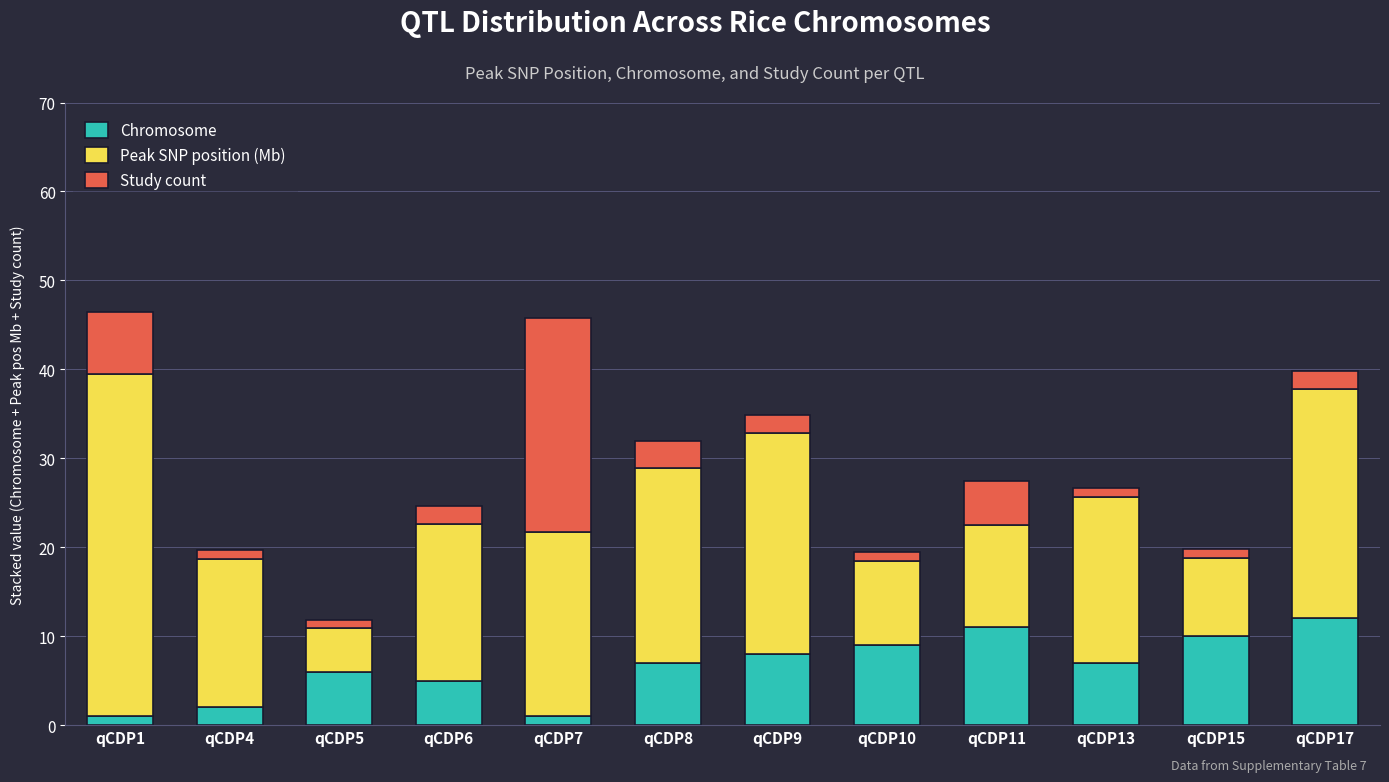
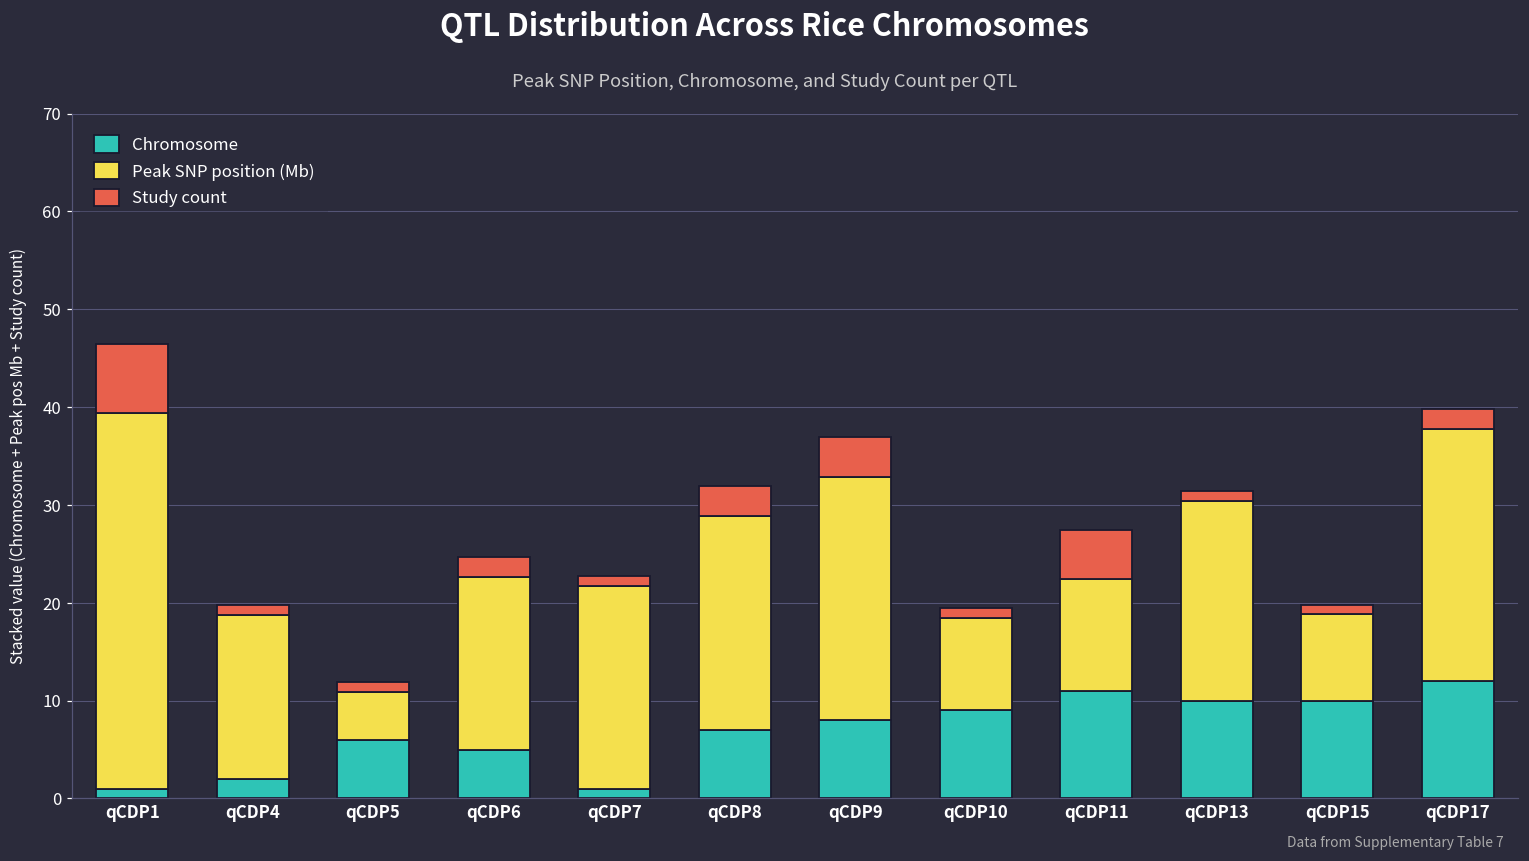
Study count, qCDP7: 24 -> 1
Study count, qCDP9: 2 -> 4
Chromosome, qCDP13: 7 -> 10
Peak SNP position (Mb), qCDP13: 19 -> 20
